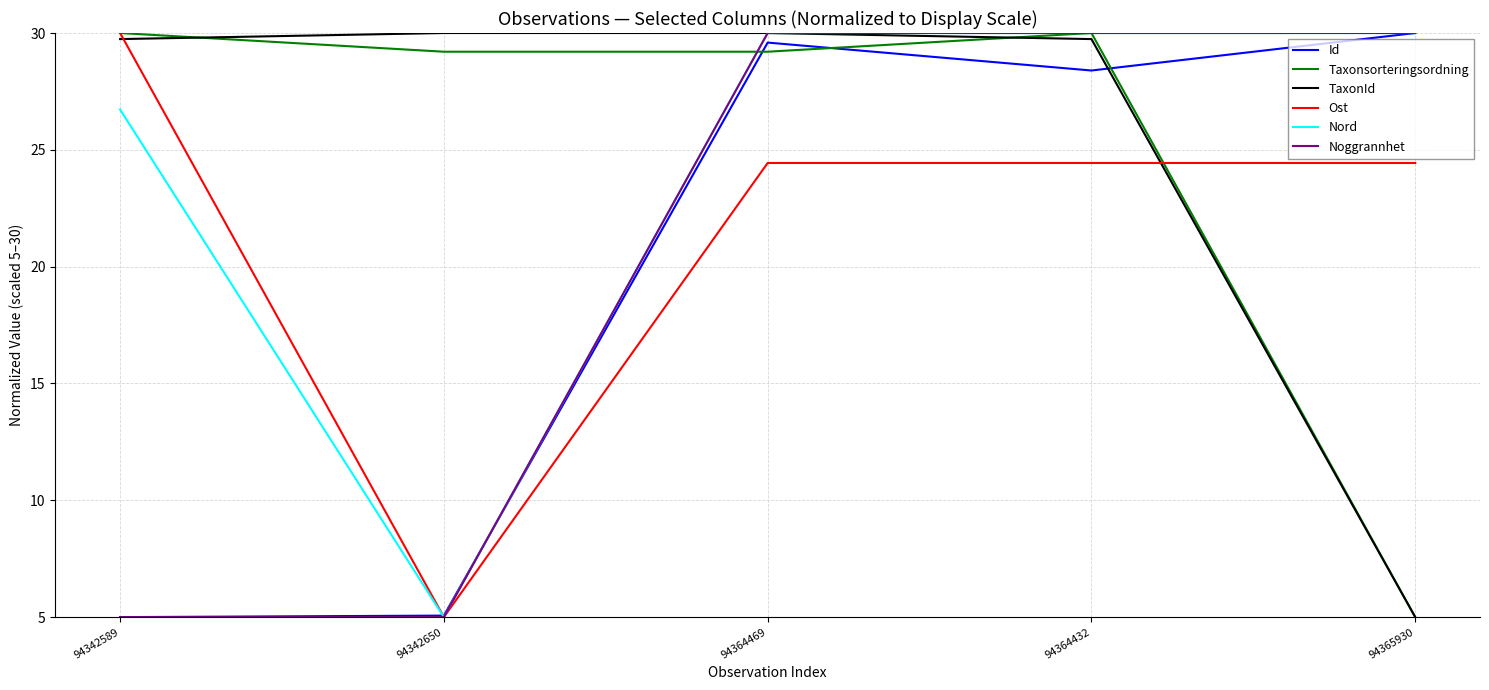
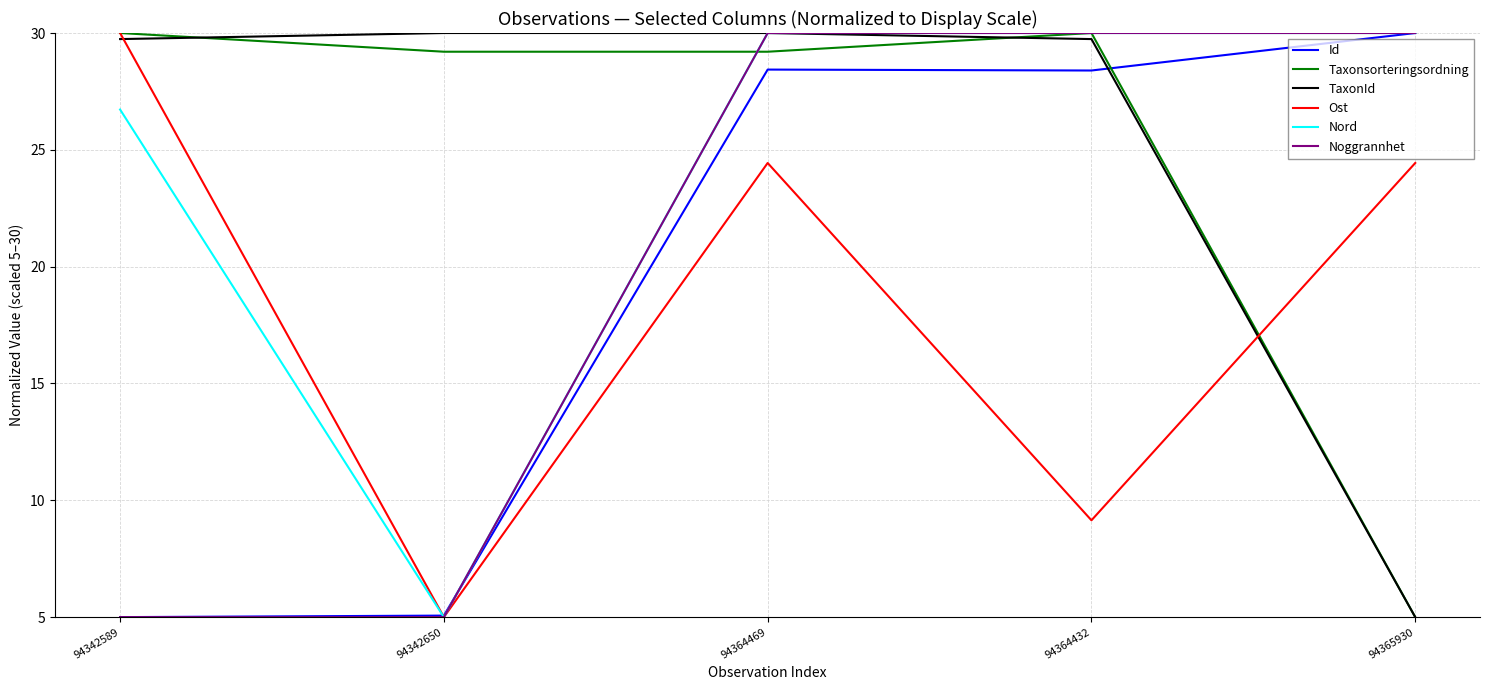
Id, 94364469: 29.6 -> 28.4
Ost, 94364432: 24.4 -> 9.1
